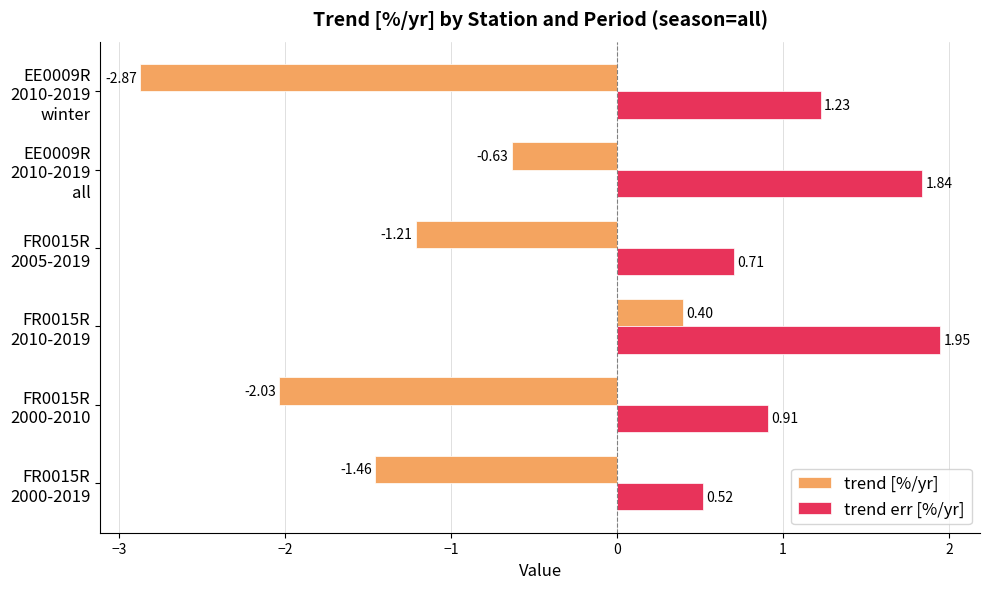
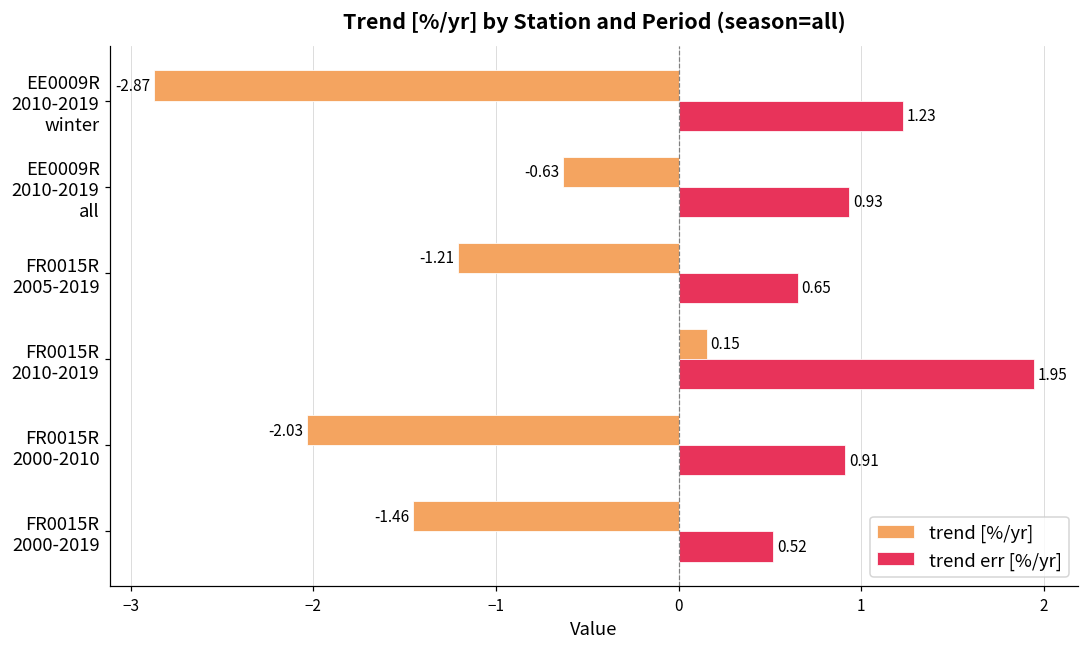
trend err [%/yr], EE0009R 2010-2019 all: 1.84 -> 0.93
trend err [%/yr], FR0015R 2005-2019: 0.71 -> 0.65
trend [%/yr], FR0015R 2010-2019: 0.40 -> 0.15
